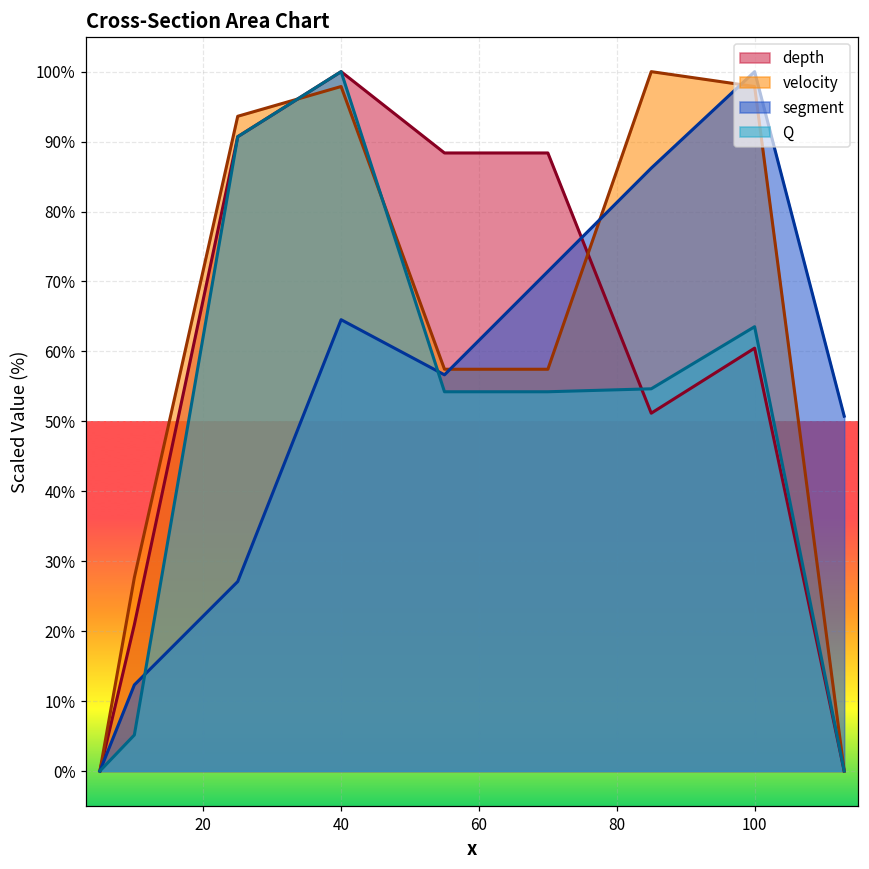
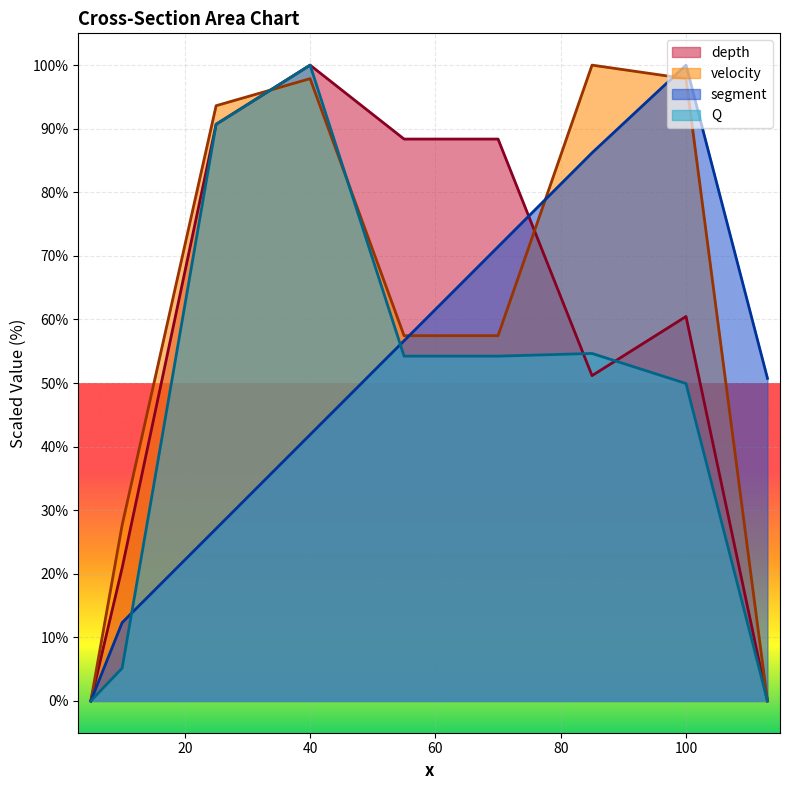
segment, 40: 65% -> 42%
Q, 100: 64% -> 50%
